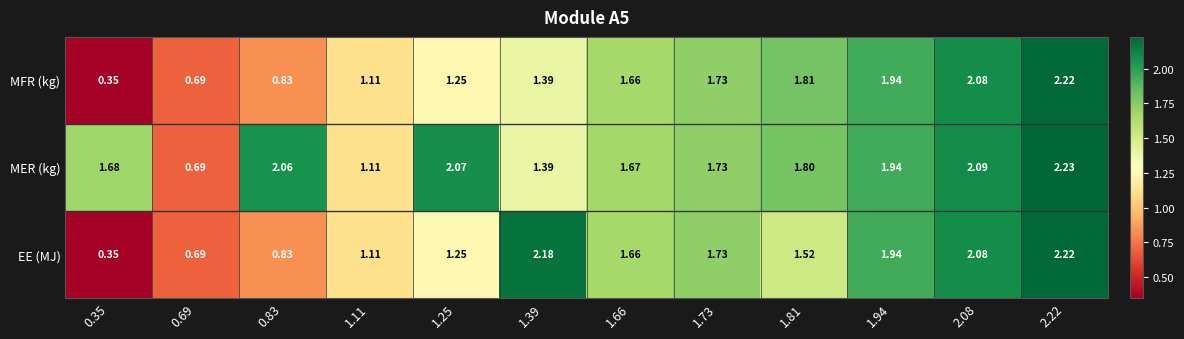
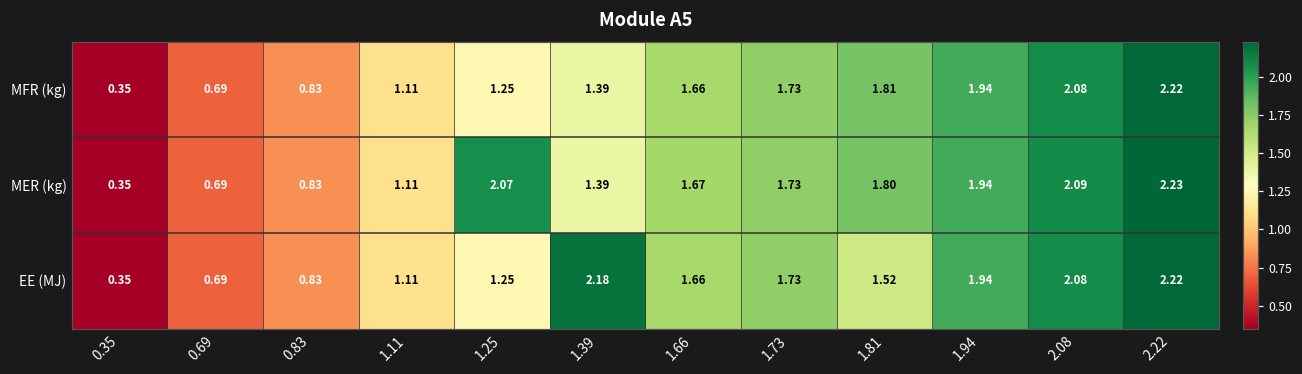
MER (kg), 0.35: 1.68 -> 0.35
MER (kg), 0.83: 2.06 -> 0.83
